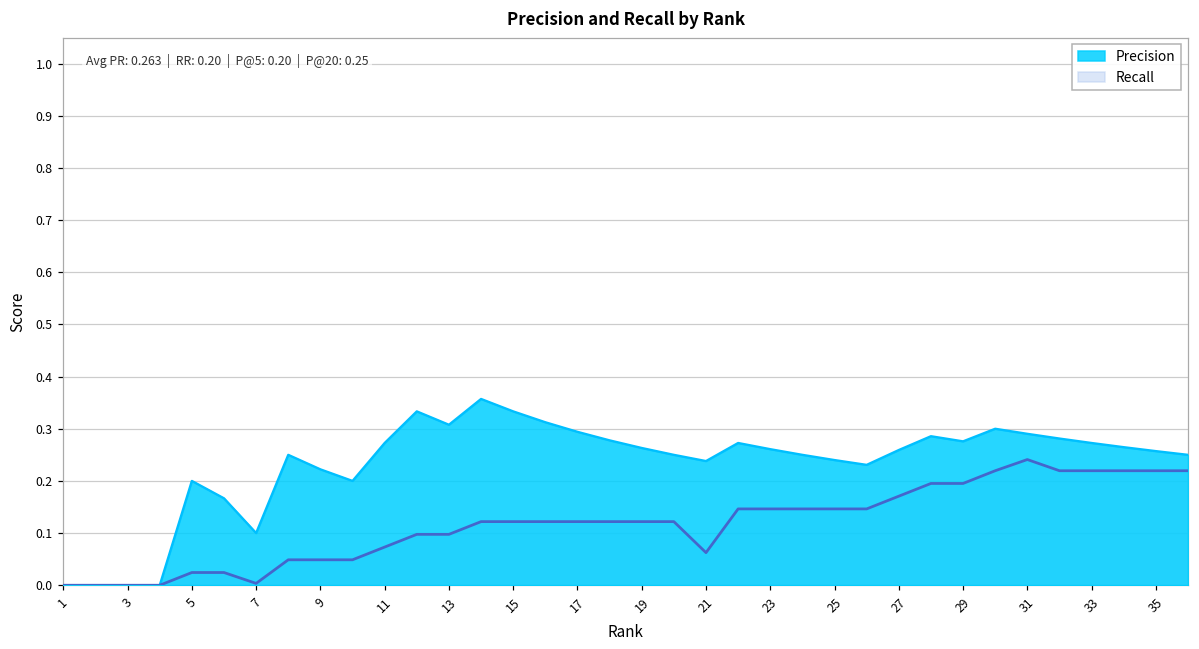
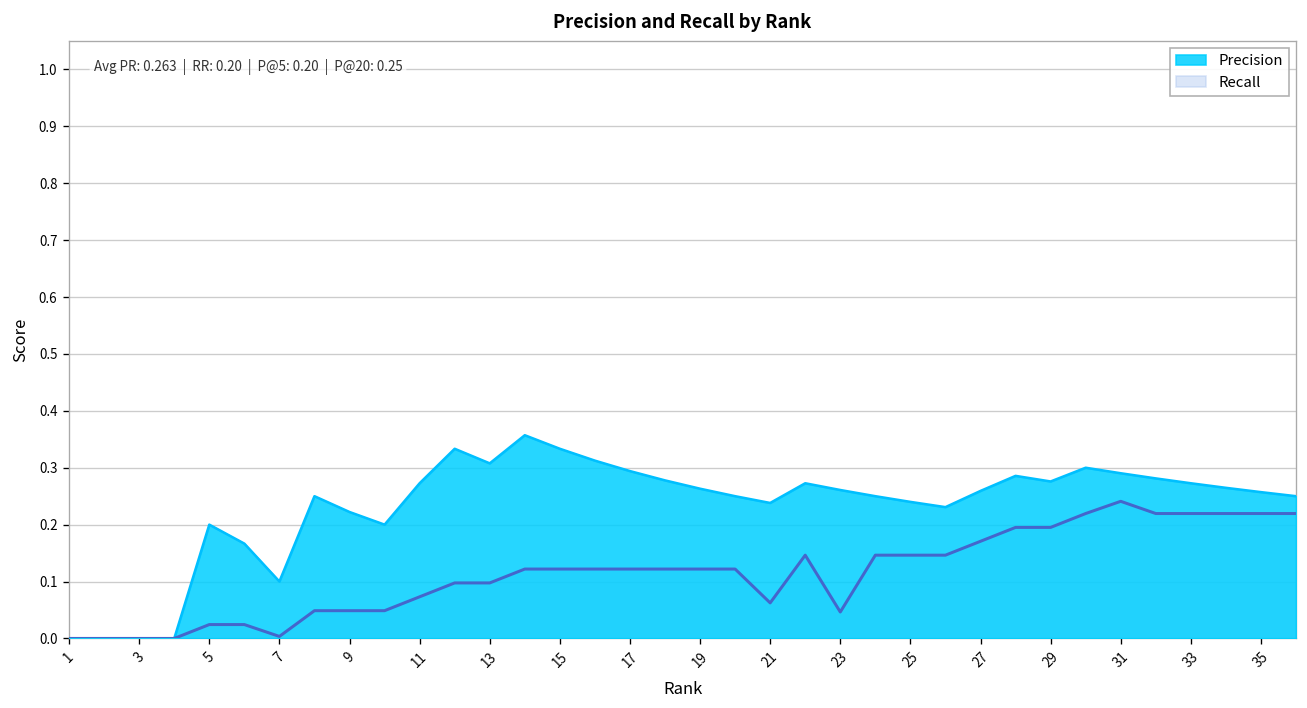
Recall, 23: 0.15 -> 0.05
